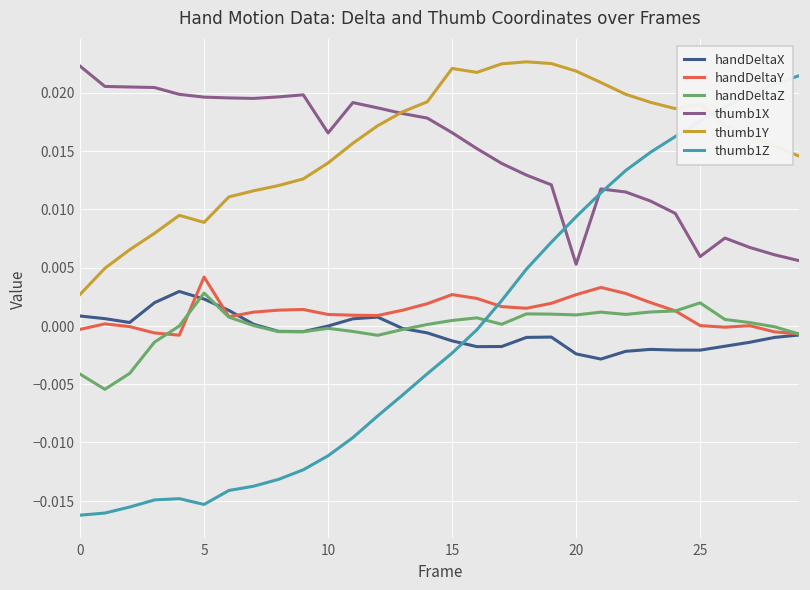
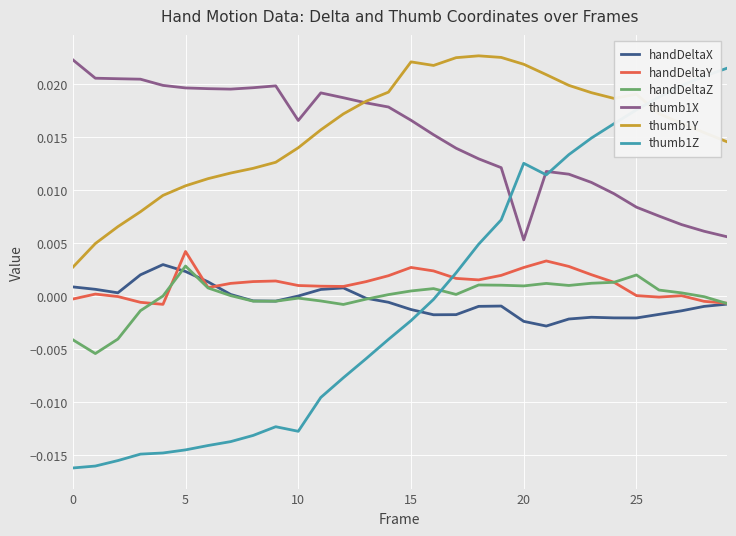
thumb1Y, 5: 0.0089 -> 0.0104
thumb1Z, 5: -0.0153 -> -0.0145
thumb1Z, 10: -0.0111 -> -0.0128
thumb1Z, 20: 0.0094 -> 0.0125
thumb1X, 25: 0.0059 -> 0.0084
